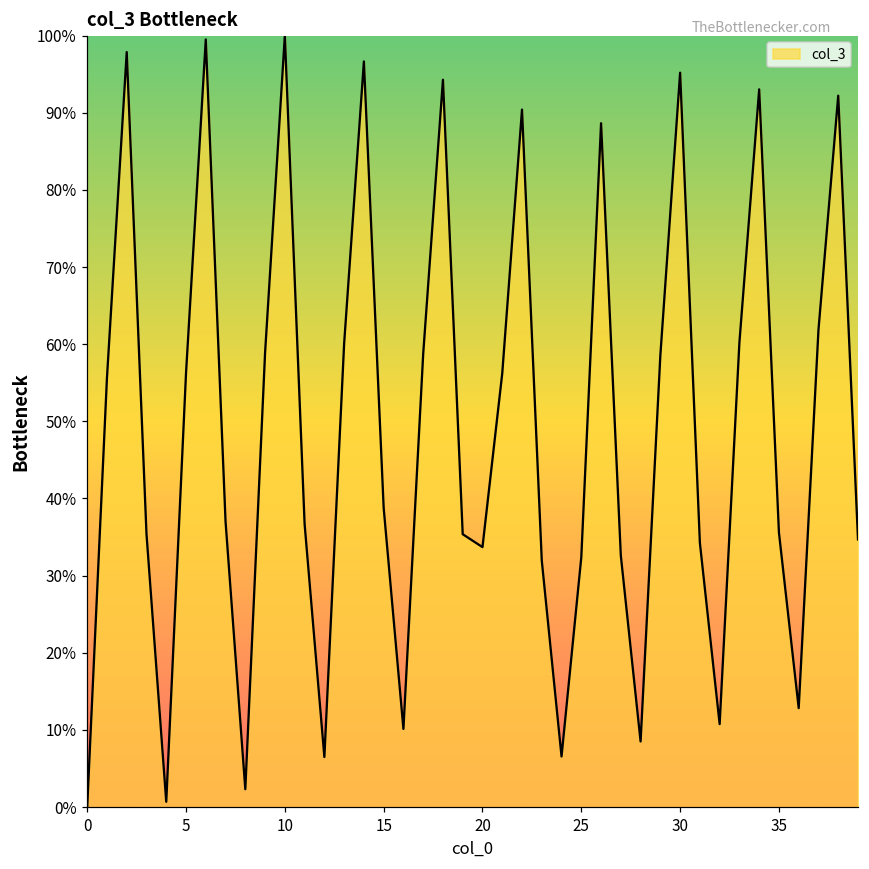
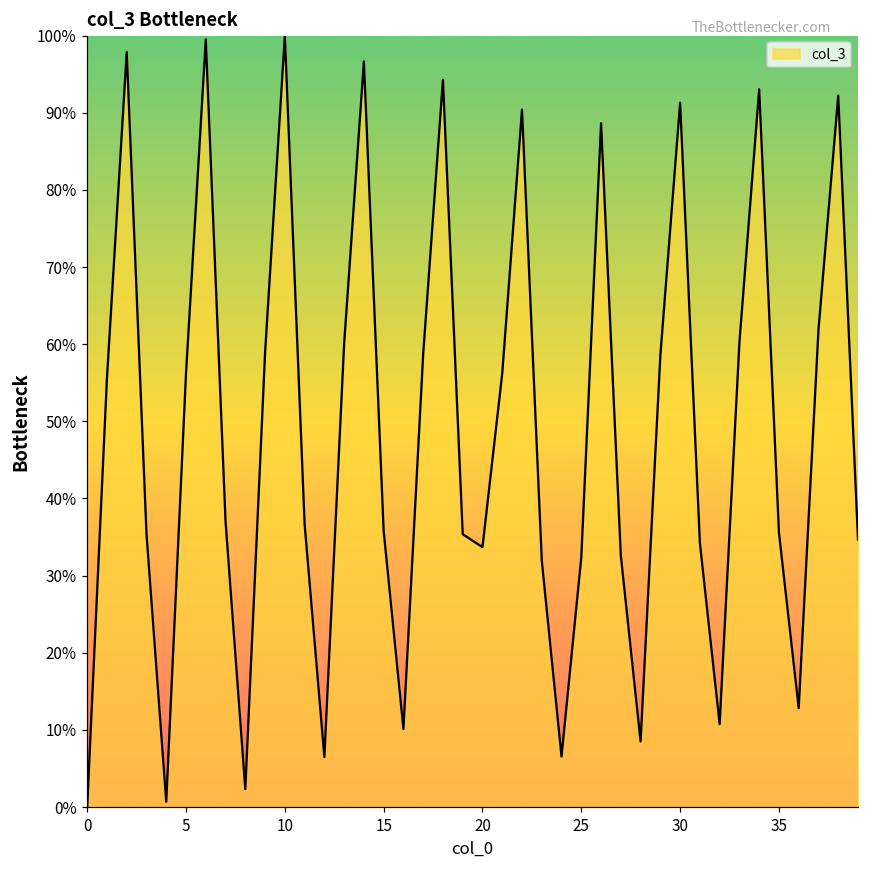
15: 39% -> 36%
30: 95% -> 91%
